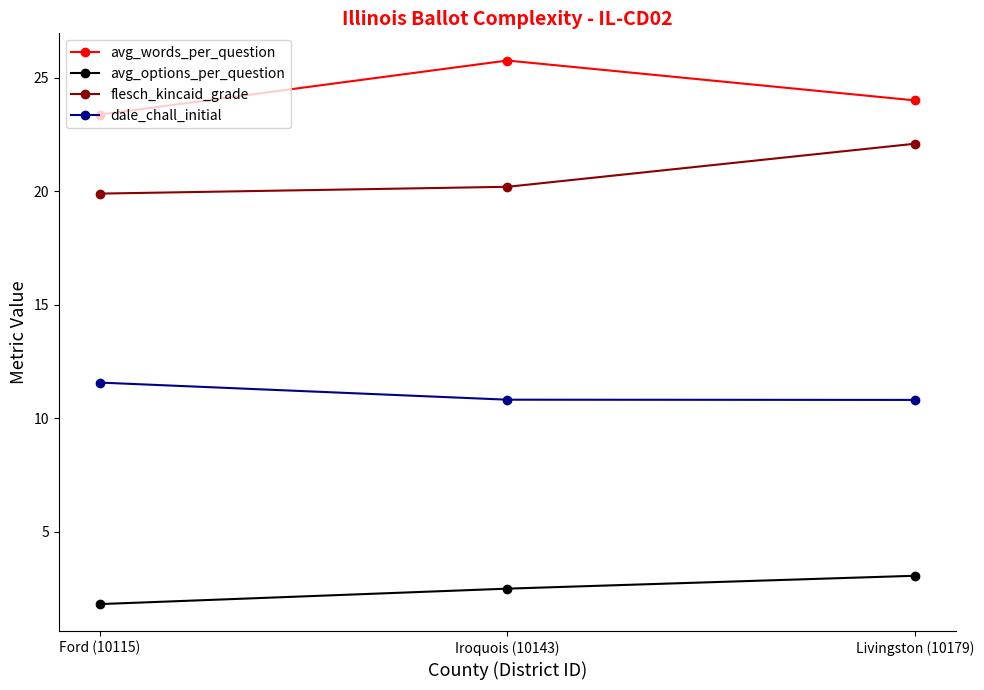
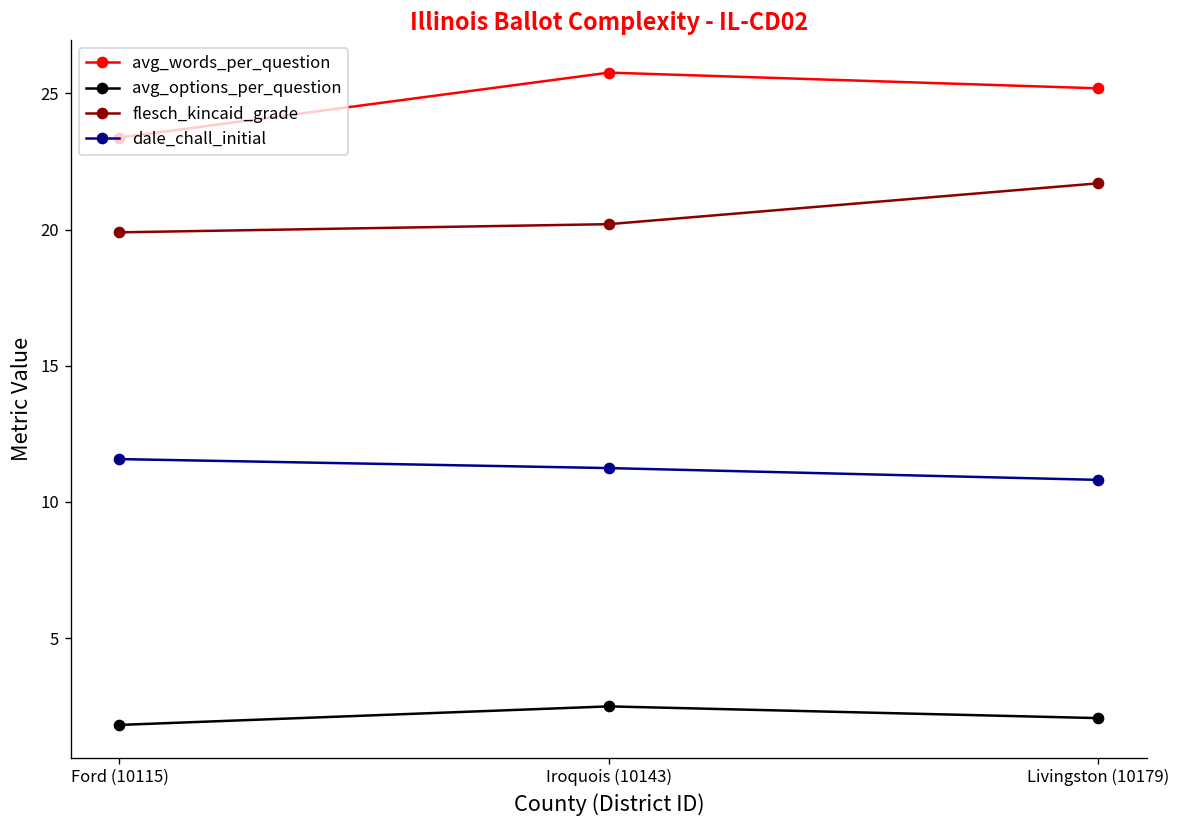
dale_chall_initial, Iroquois (10143): 10.8 -> 11.2
avg_words_per_question, Livingston (10179): 24.0 -> 25.2
avg_options_per_question, Livingston (10179): 3.1 -> 2.1
flesch_kincaid_grade, Livingston (10179): 22.1 -> 21.7
